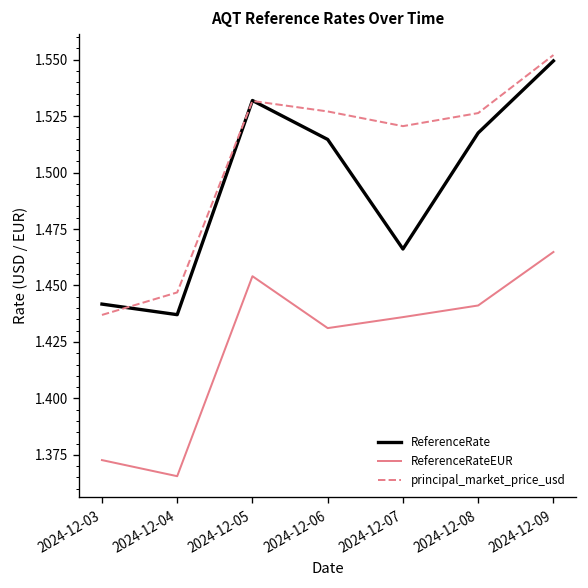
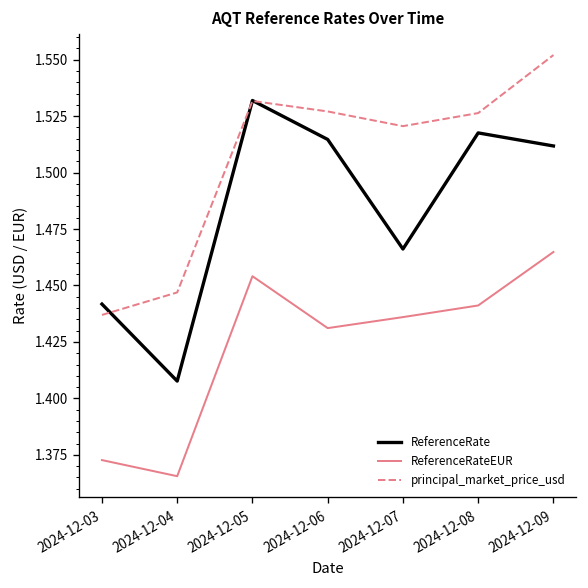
ReferenceRate, 2024-12-04: 1.437 -> 1.408
ReferenceRate, 2024-12-09: 1.549 -> 1.512
